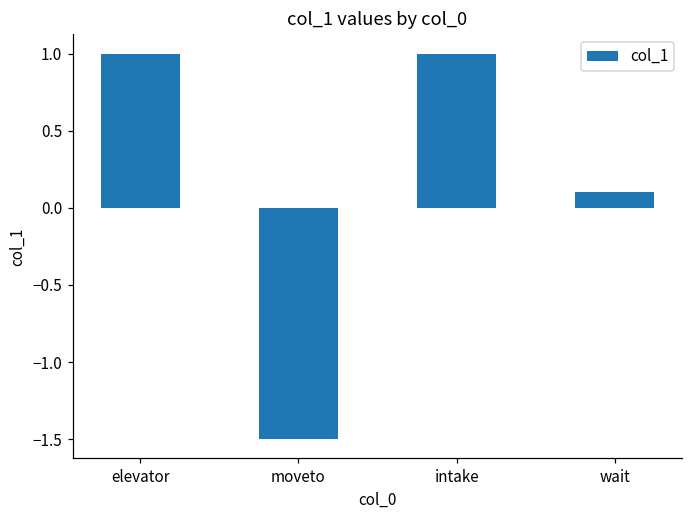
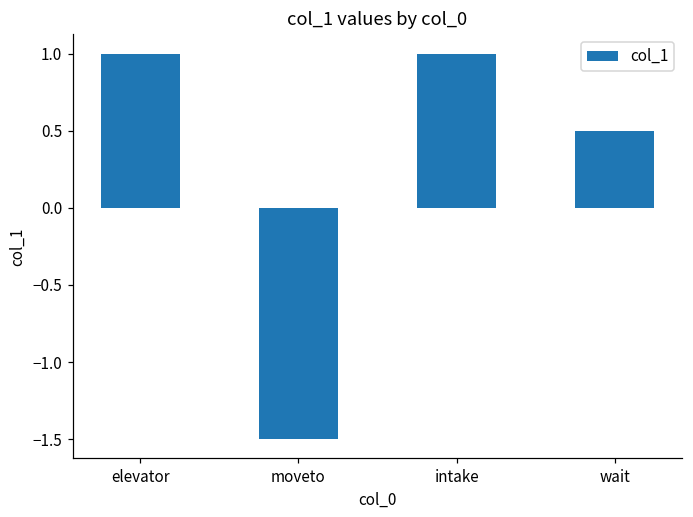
wait: 0.1 -> 0.5
